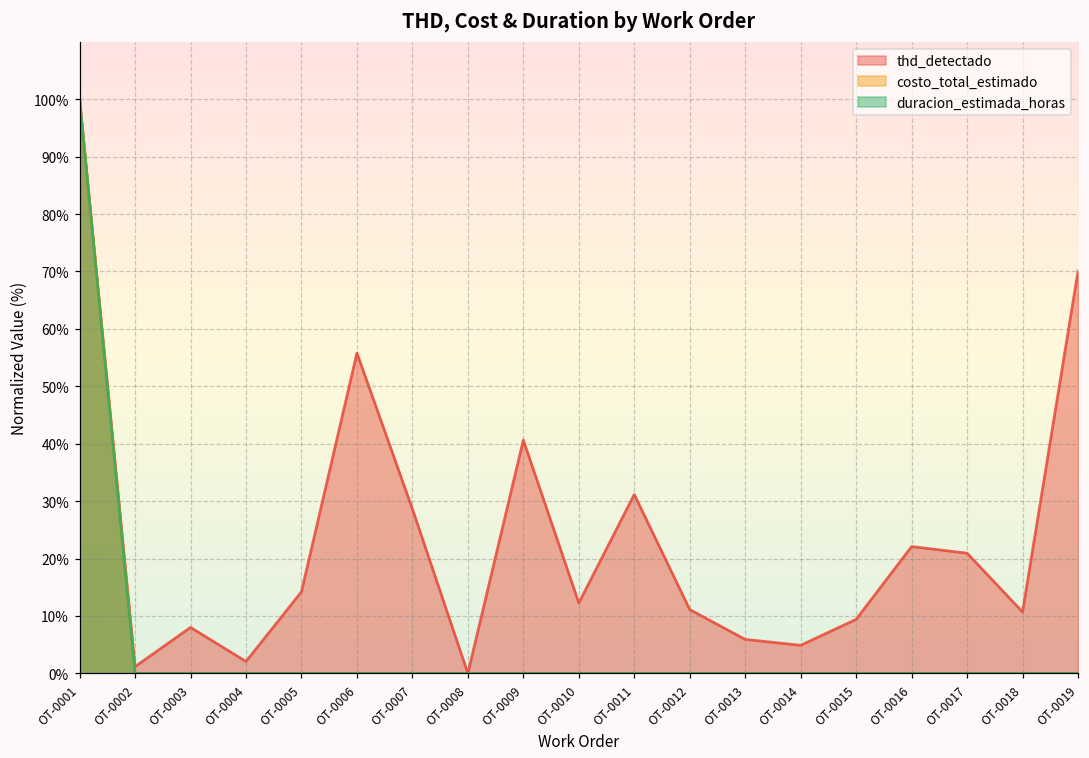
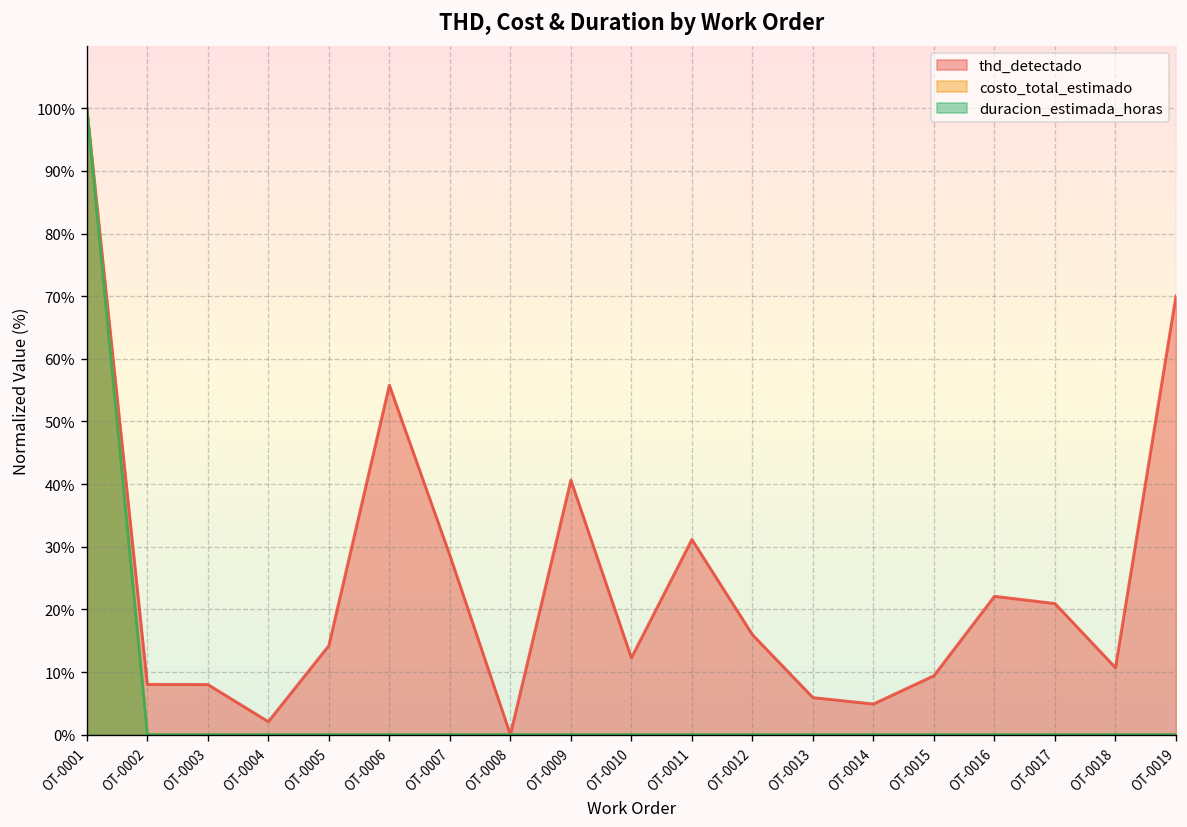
thd_detectado, OT-0002: 1% -> 8%
thd_detectado, OT-0012: 11% -> 16%
